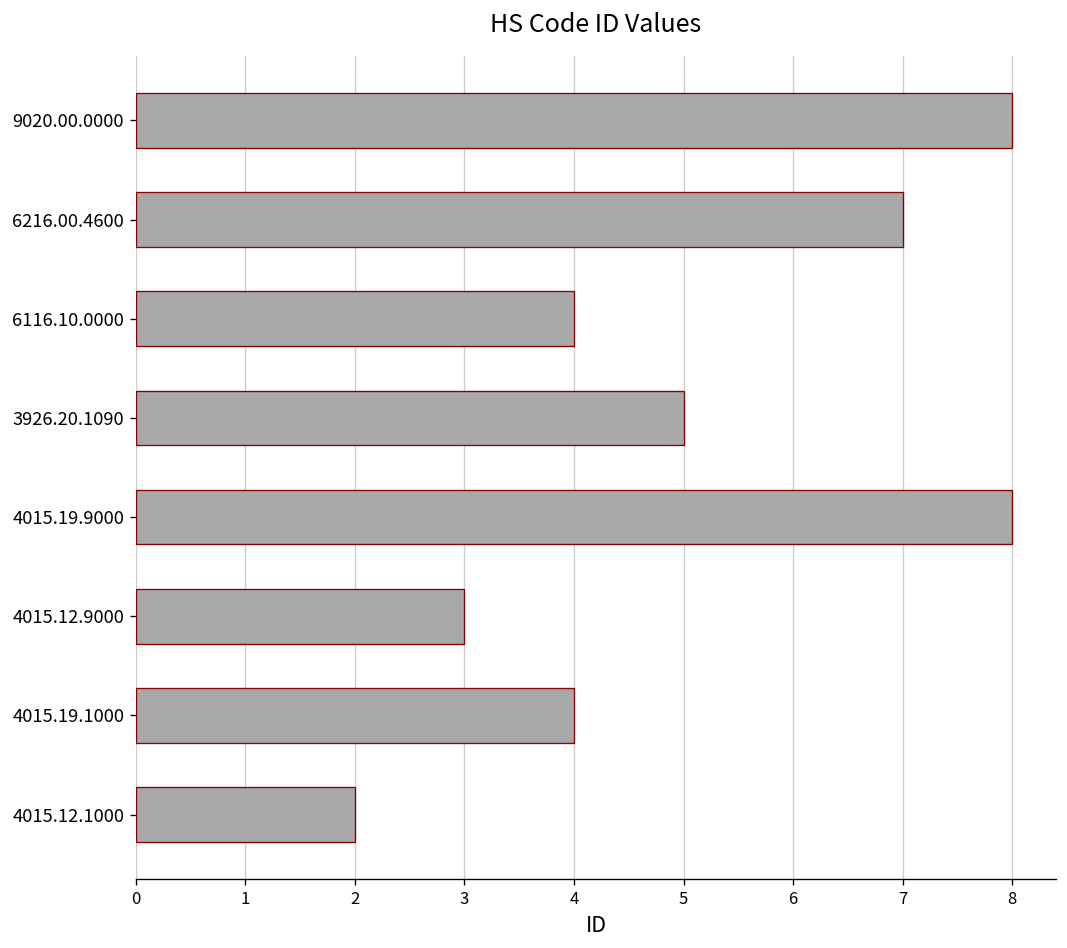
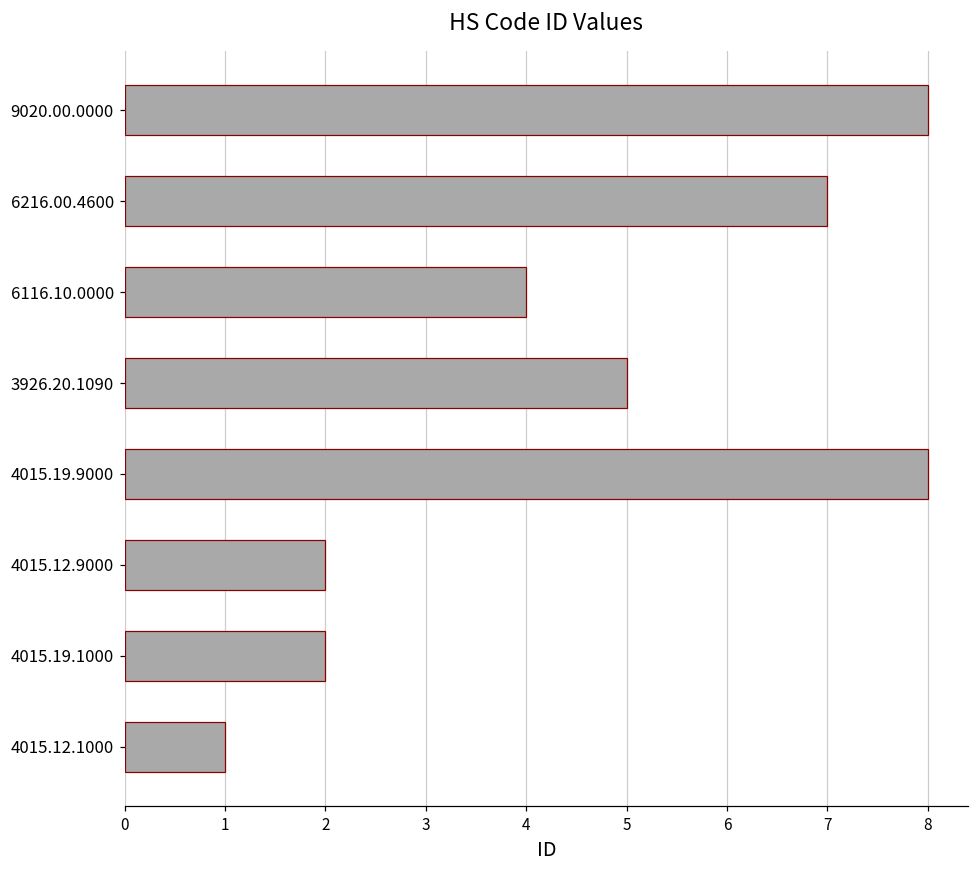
4015.12.9000: 3 -> 2
4015.19.1000: 4 -> 2
4015.12.1000: 2 -> 1
